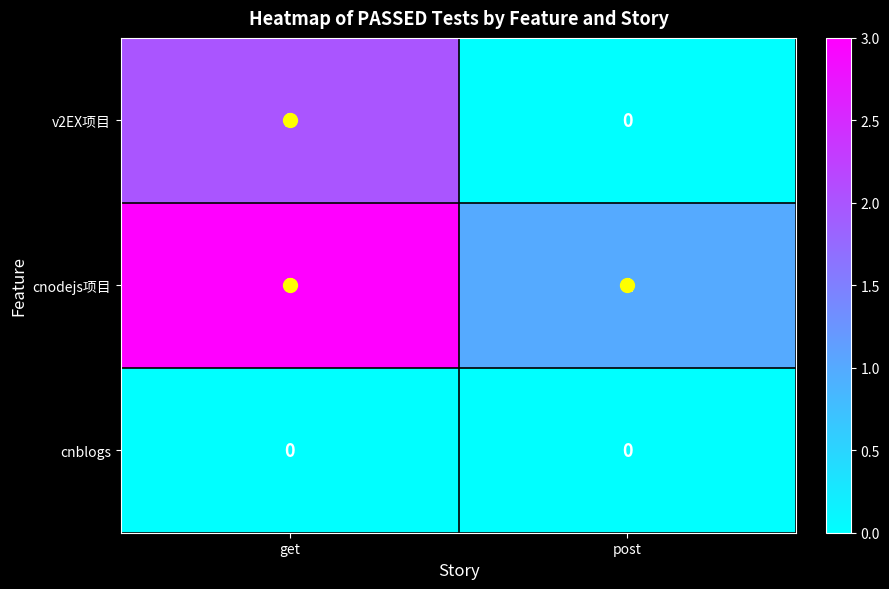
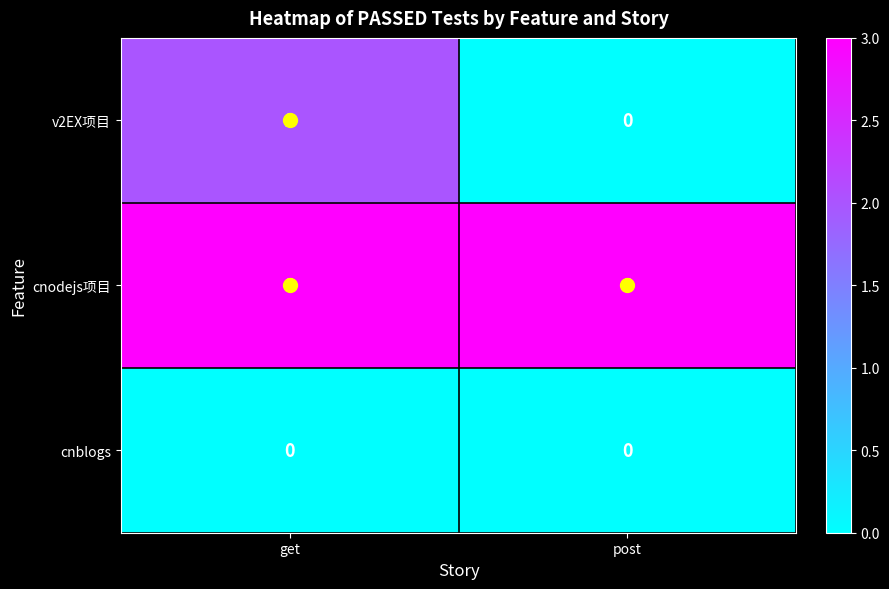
cnodejs项目, post: 1 -> 3
